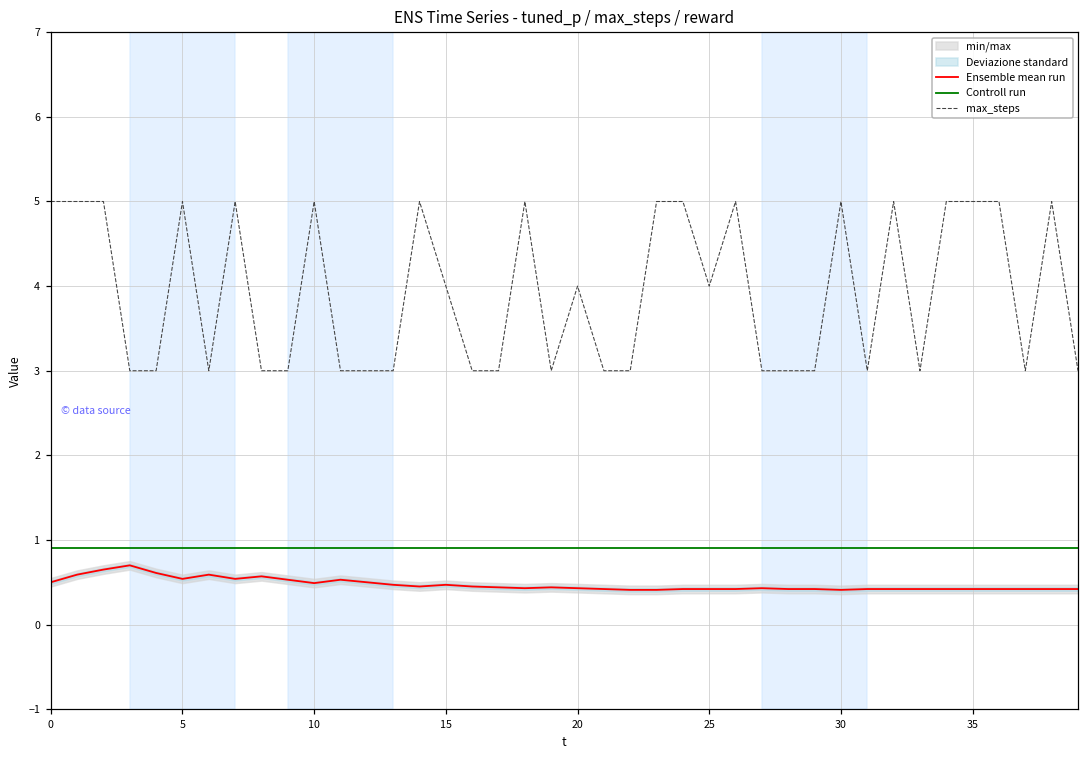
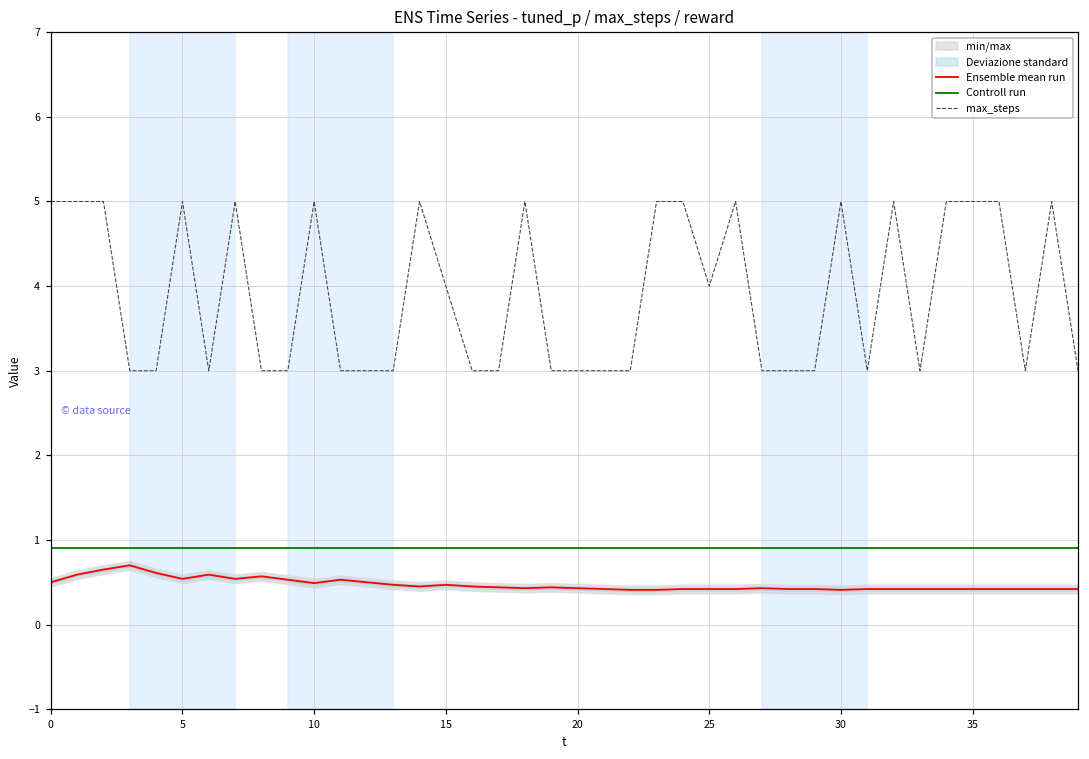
max_steps, 20: 4 -> 3
